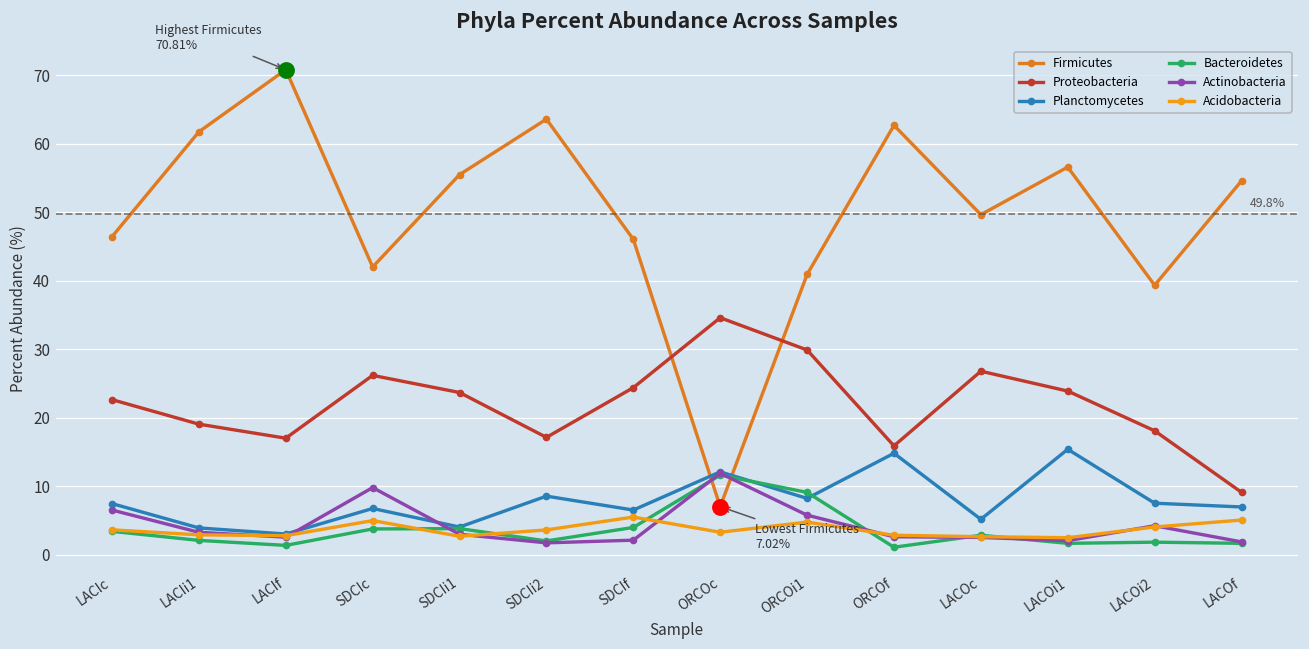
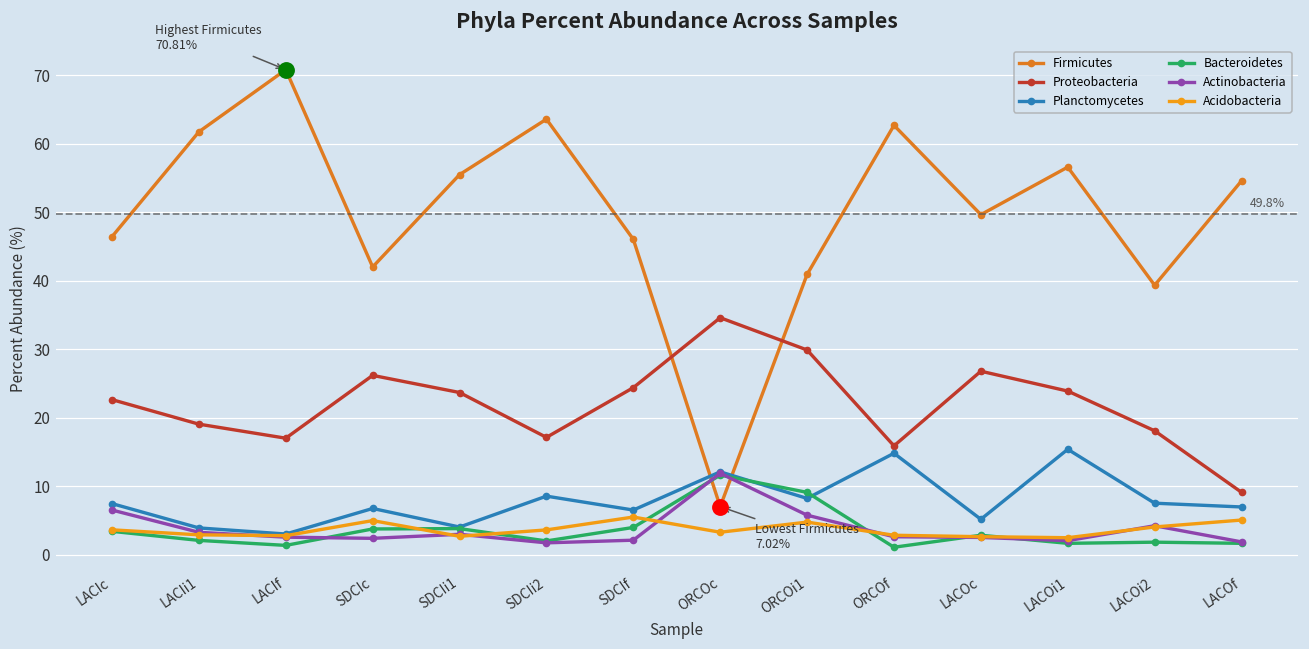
Actinobacteria, SDCIc: 10 -> 2
